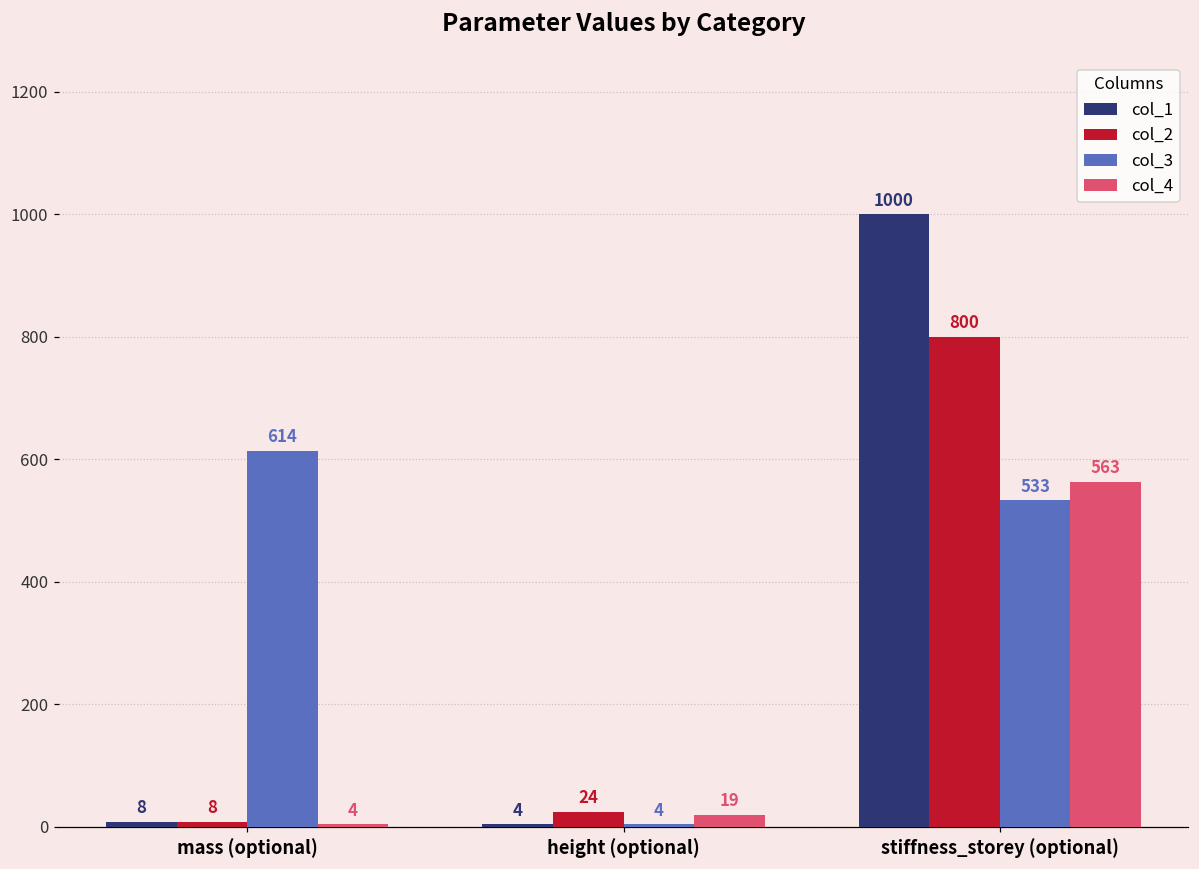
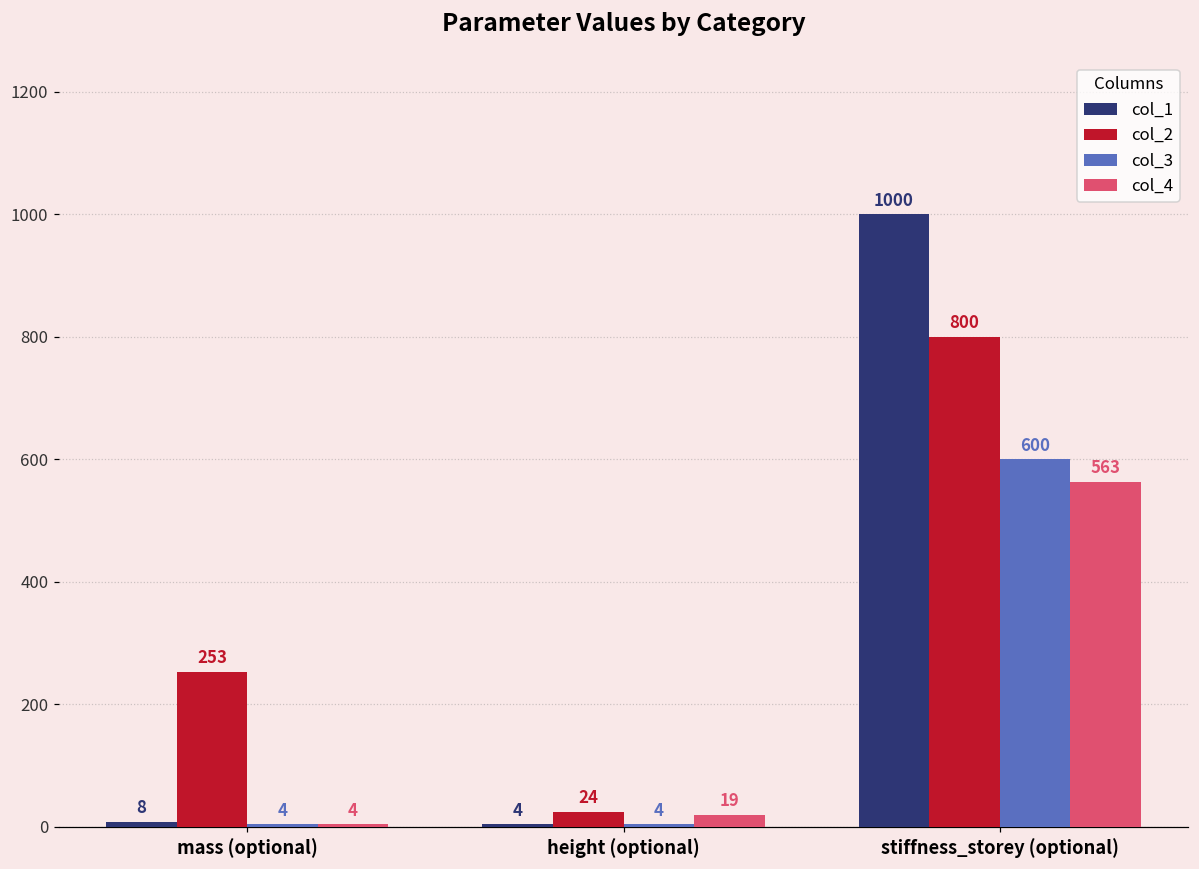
col_2, mass (optional): 8 -> 253
col_3, mass (optional): 614 -> 4
col_3, stiffness_storey (optional): 533 -> 600
